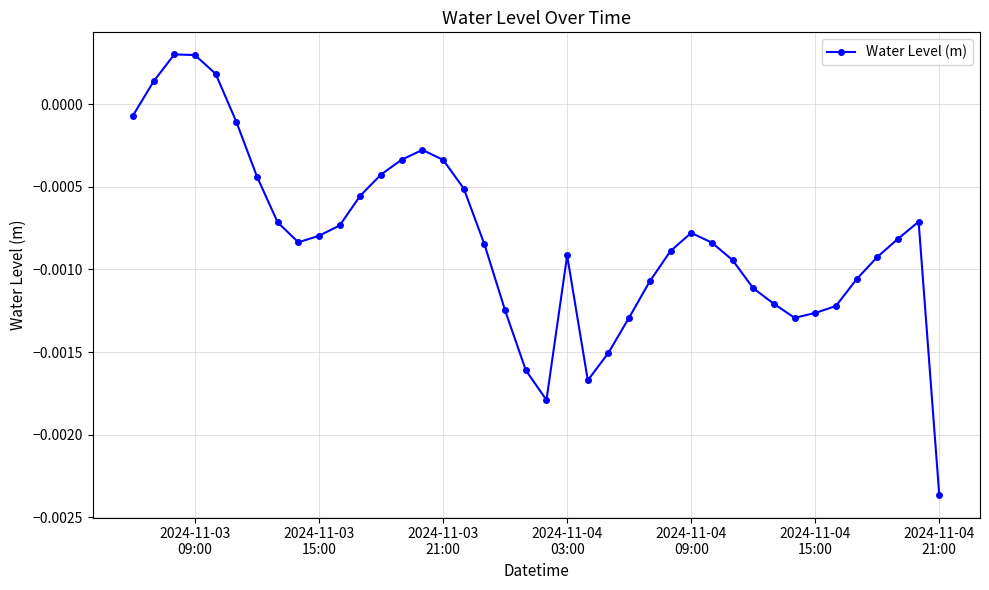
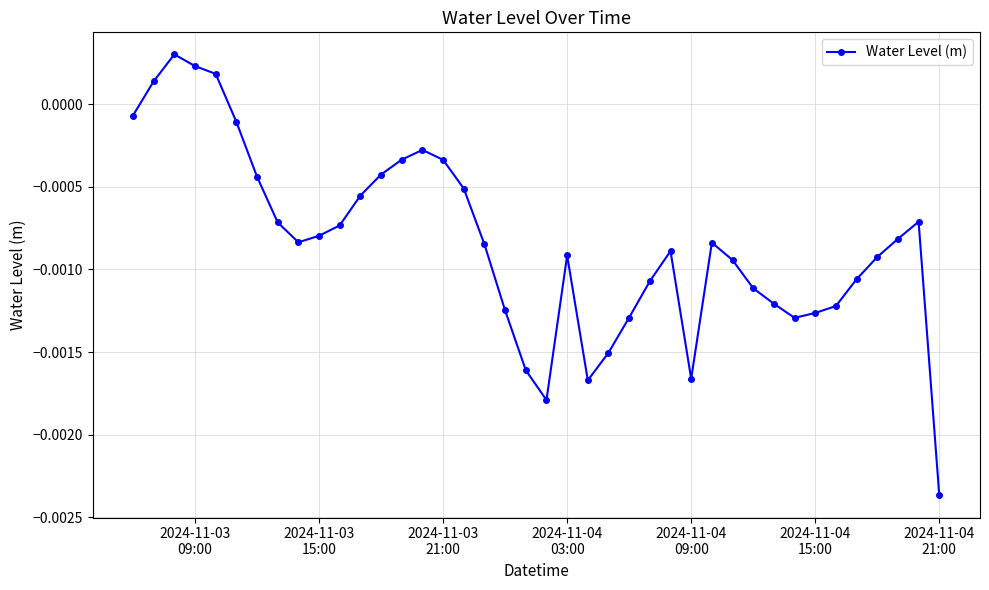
2024-11-03 09:00: 0.00030 -> 0.00023
2024-11-04 09:00: -0.00078 -> -0.00166
